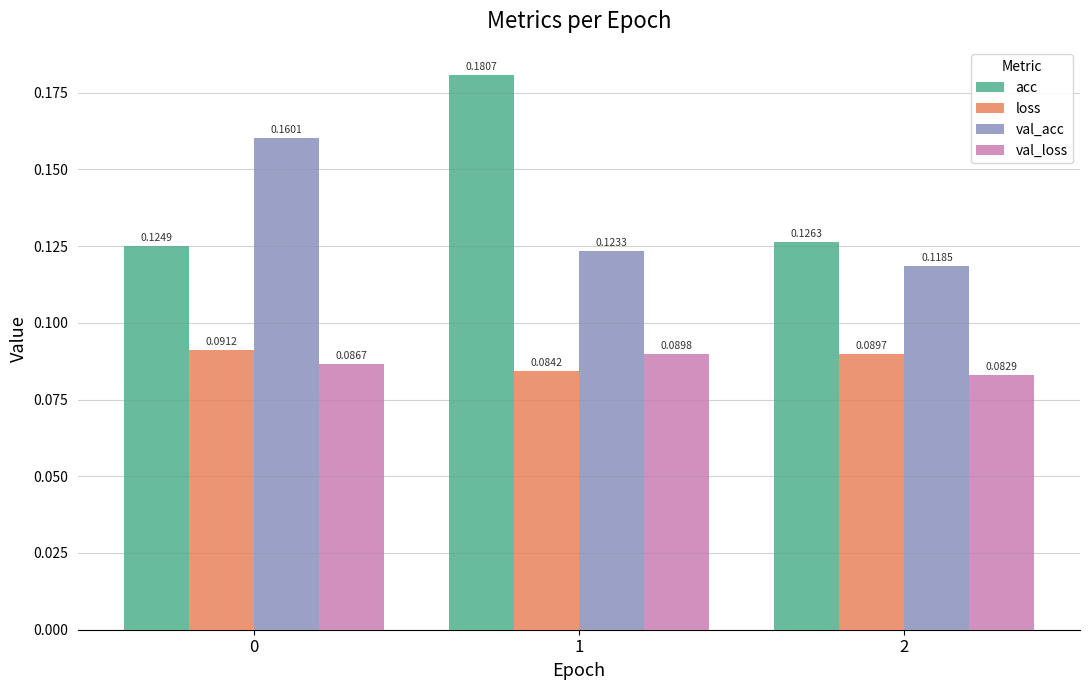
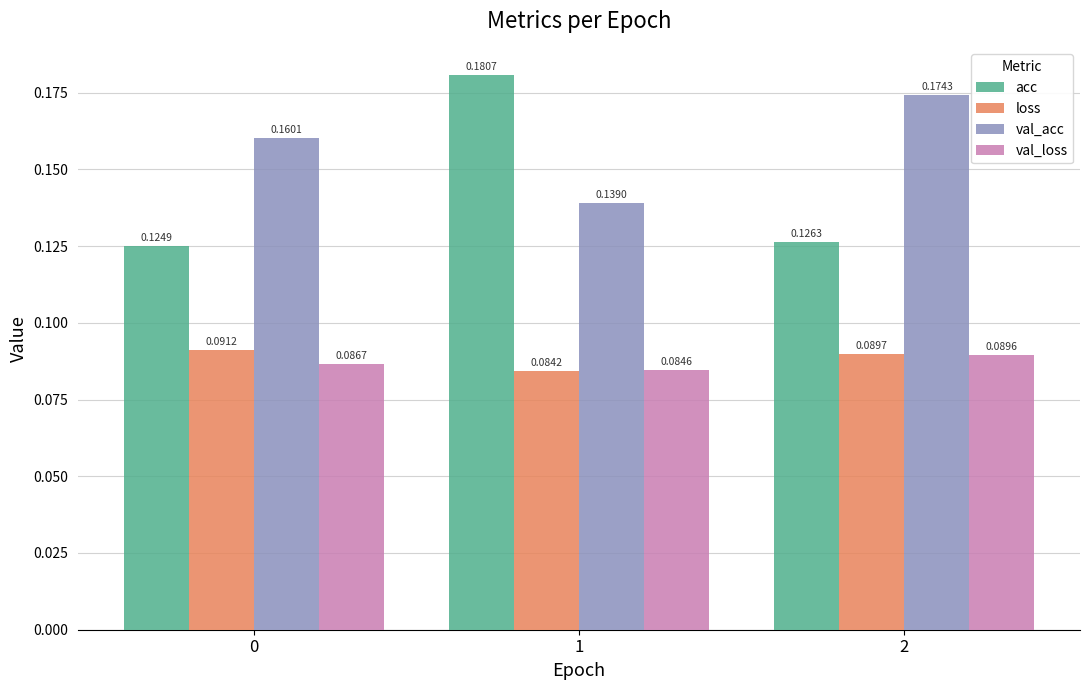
val_acc, 1: 0.1233 -> 0.1390
val_loss, 1: 0.0898 -> 0.0846
val_acc, 2: 0.1185 -> 0.1743
val_loss, 2: 0.0829 -> 0.0896
